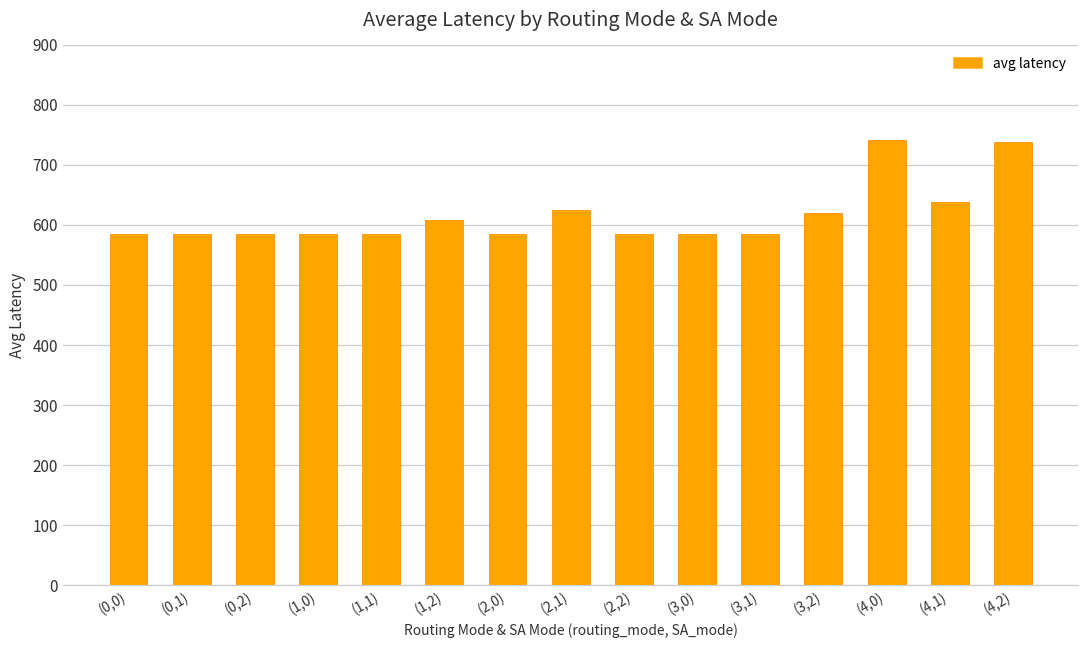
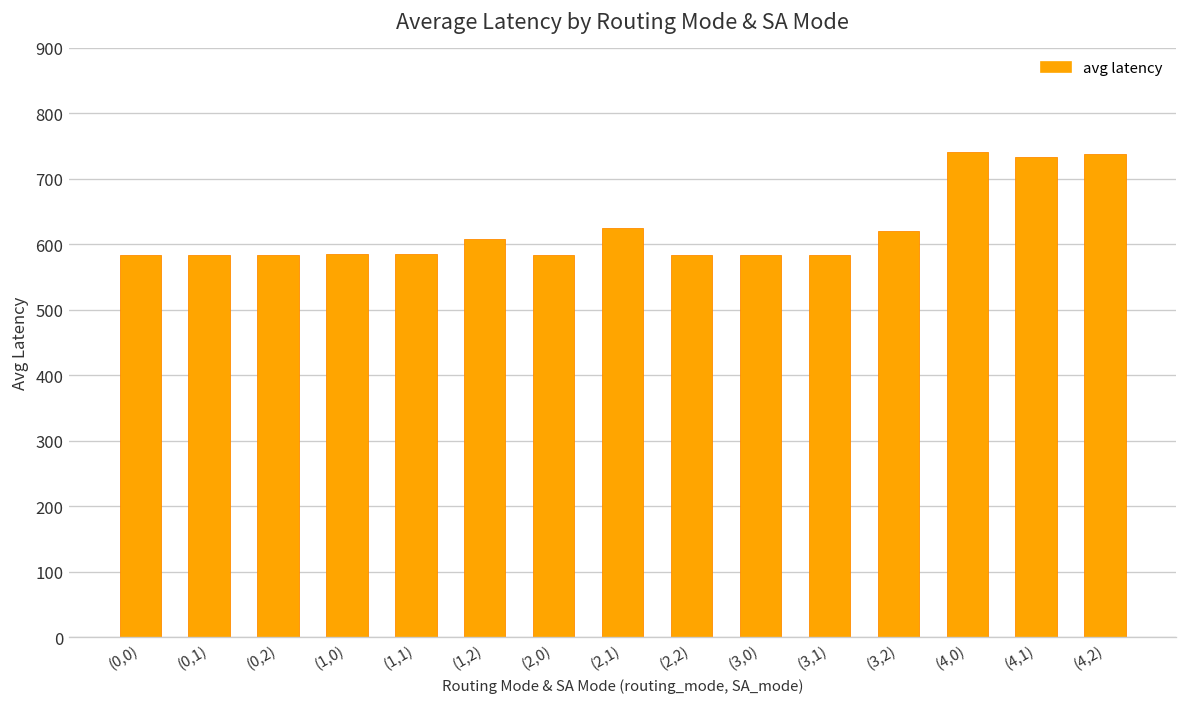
(4,1): 640 -> 730
